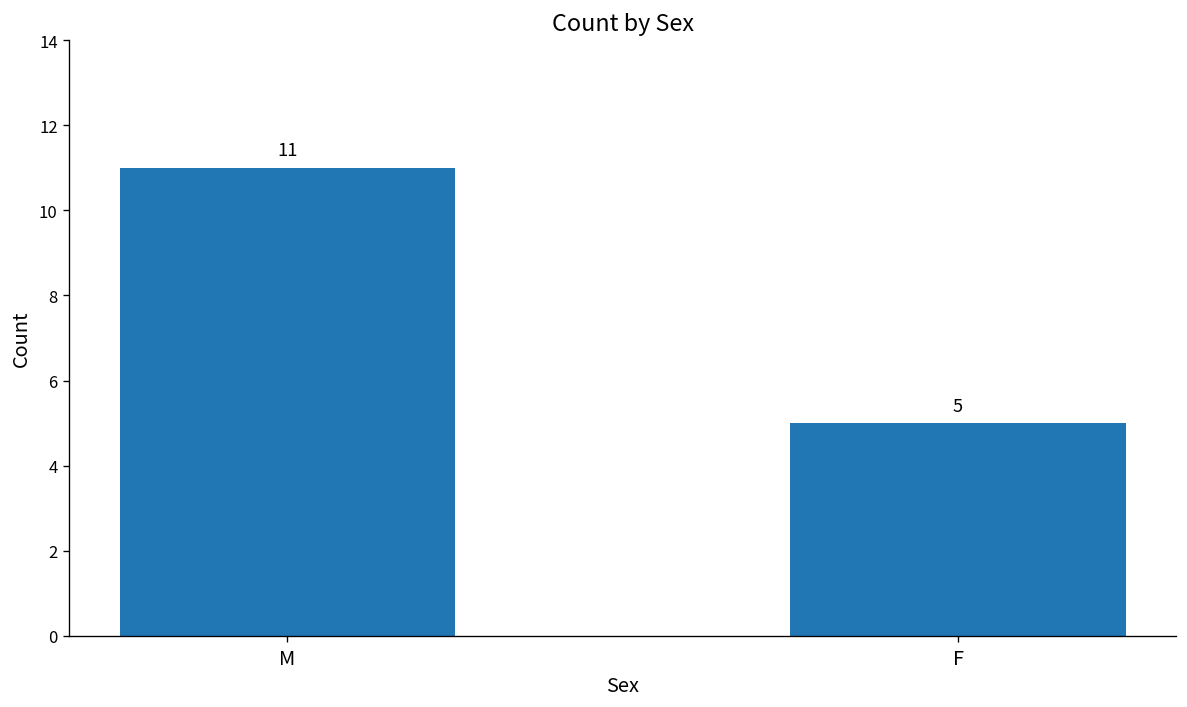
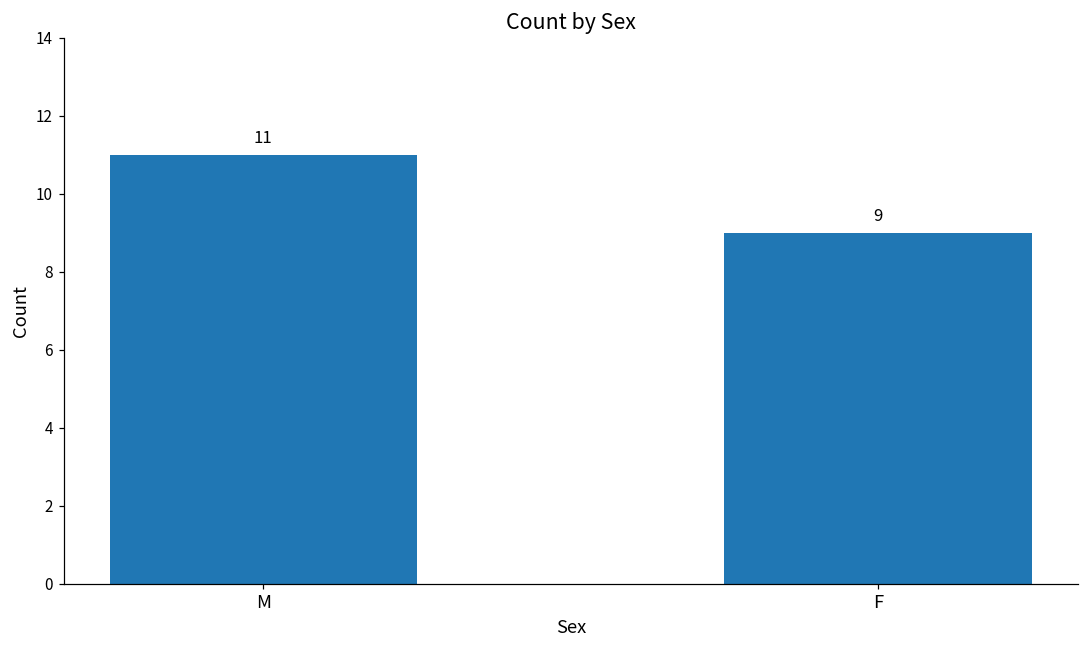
F: 5 -> 9
